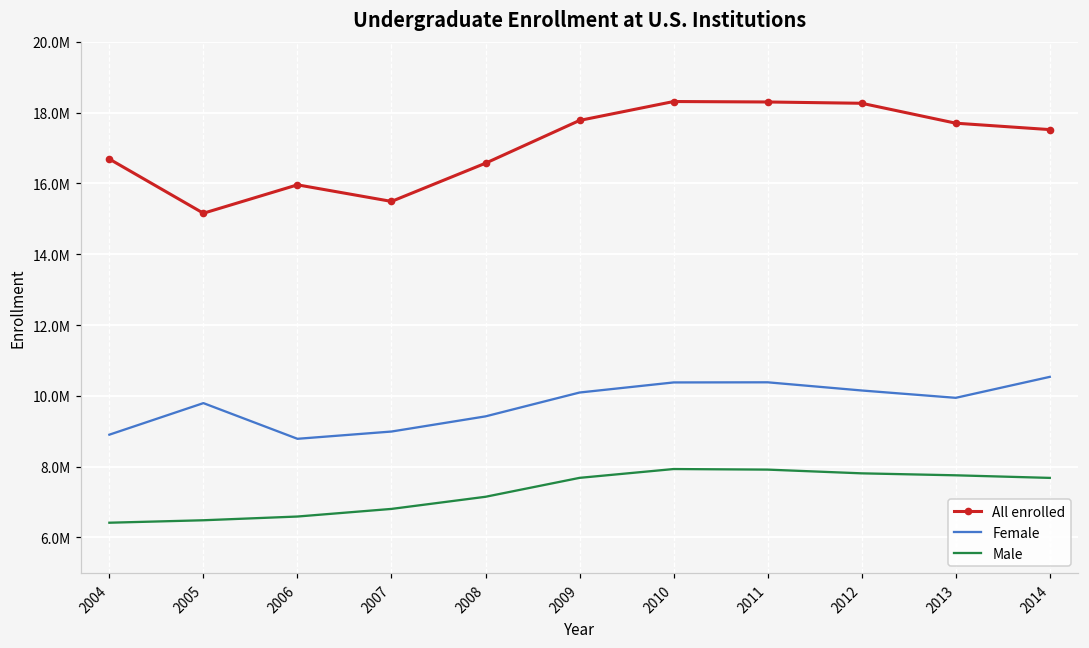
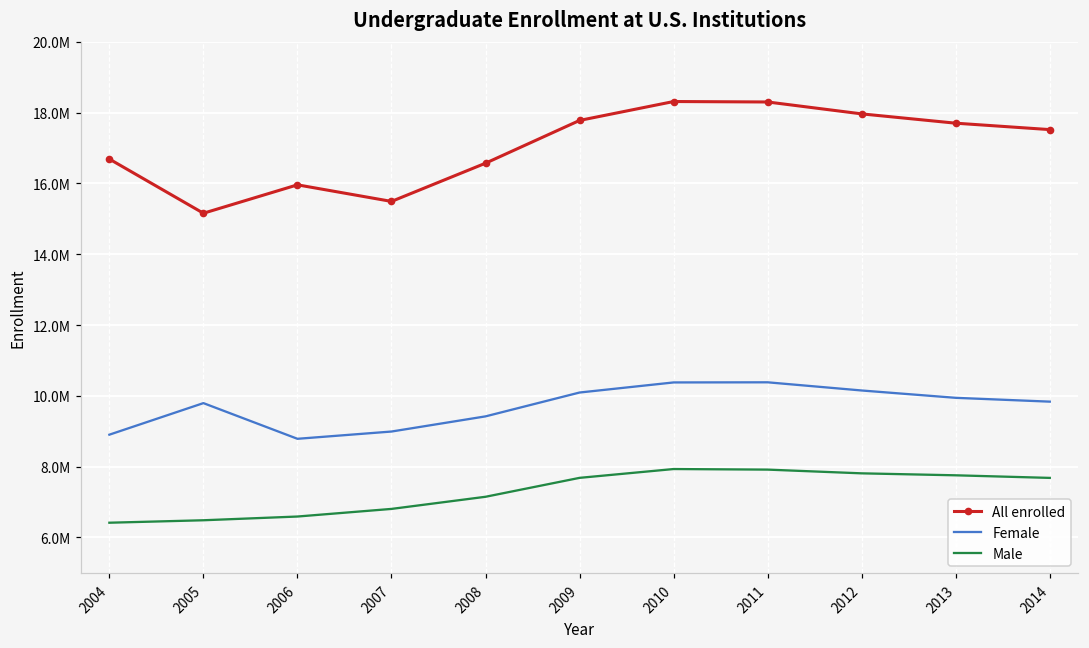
All enrolled, 2012: 18300000 -> 18000000
Female, 2014: 10500000 -> 9800000
